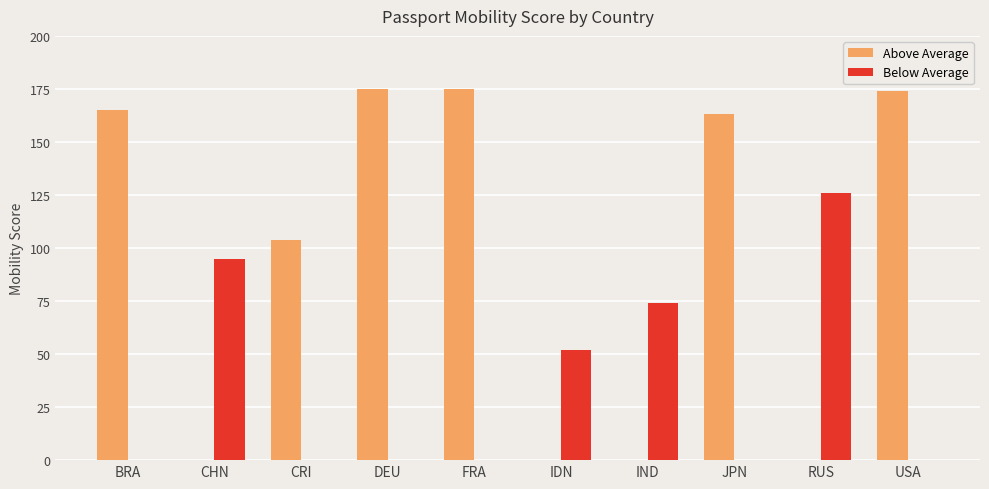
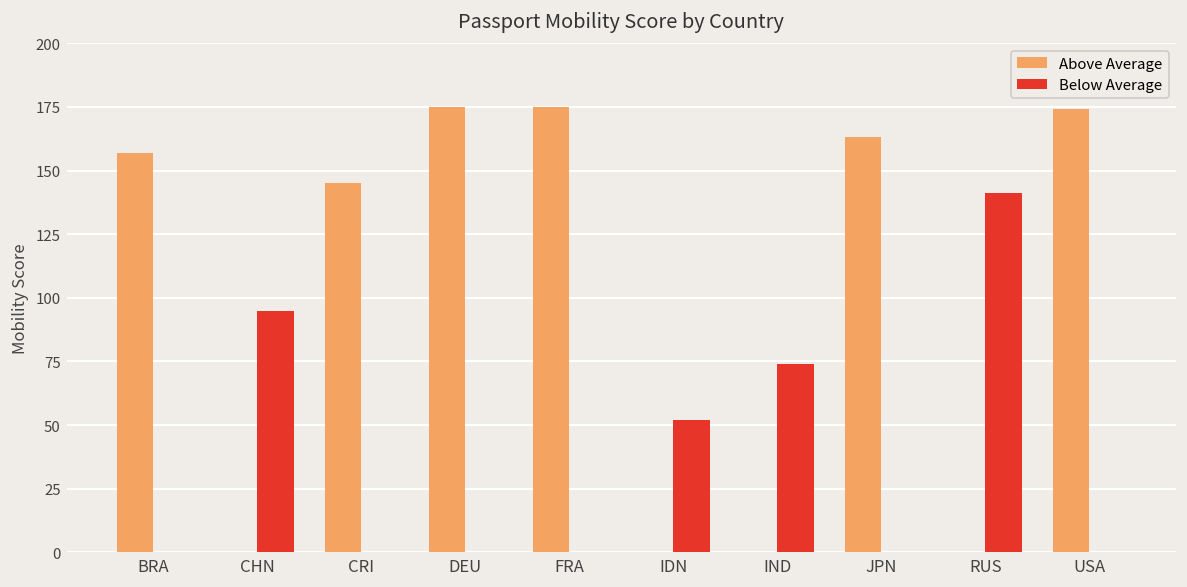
Above Average, BRA: 165 -> 157
Above Average, CRI: 104 -> 145
Below Average, RUS: 126 -> 141
